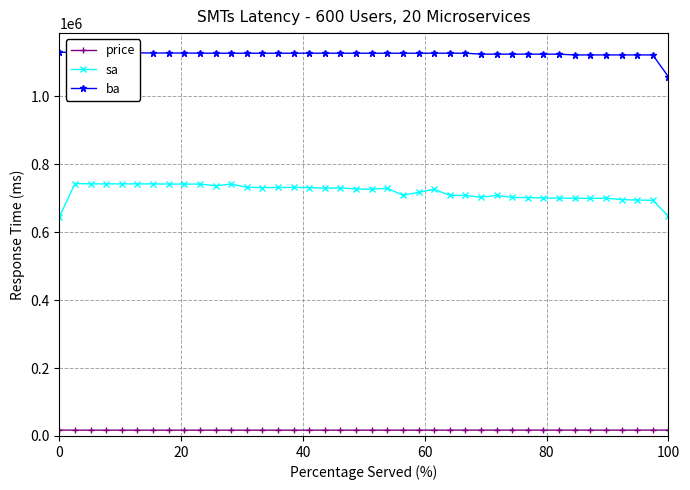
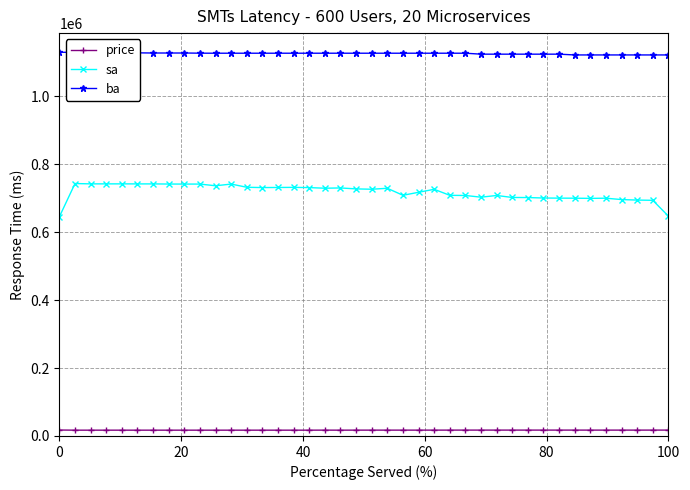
ba, 100: 1060000 -> 1120000
